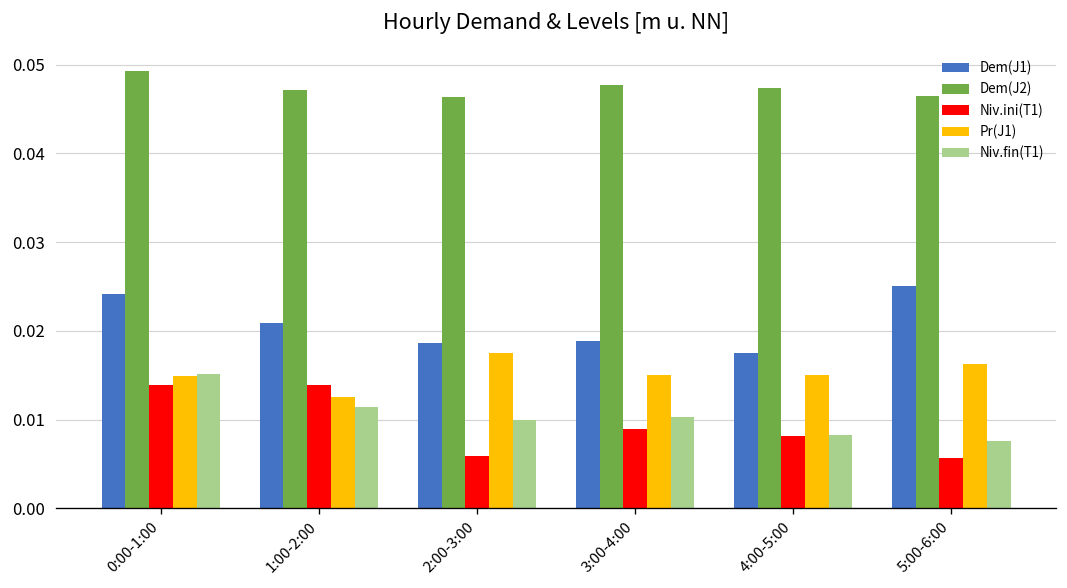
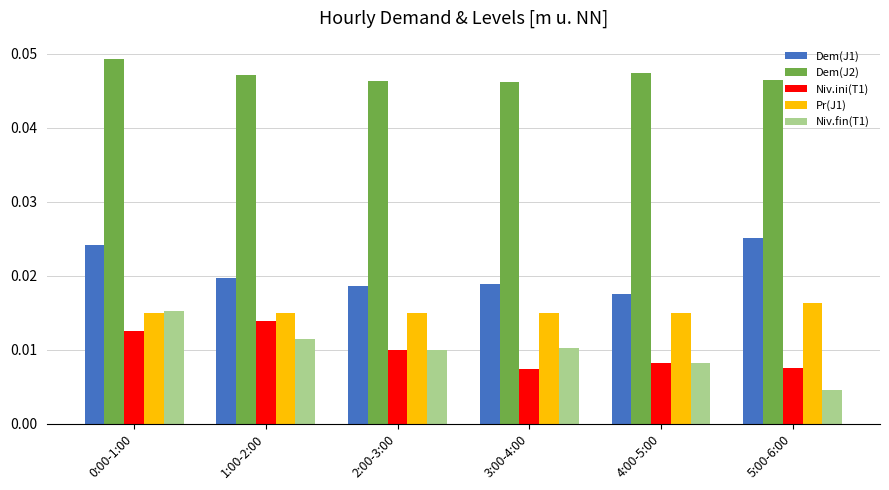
Niv.ini(T1), 0:00-1:00: 0.014 -> 0.013
Dem(J1), 1:00-2:00: 0.021 -> 0.020
Pr(J1), 1:00-2:00: 0.013 -> 0.015
Niv.ini(T1), 2:00-3:00: 0.006 -> 0.010
Pr(J1), 2:00-3:00: 0.017 -> 0.015
Dem(J2), 3:00-4:00: 0.048 -> 0.046
Niv.ini(T1), 3:00-4:00: 0.009 -> 0.007
Niv.ini(T1), 5:00-6:00: 0.006 -> 0.008
Niv.fin(T1), 5:00-6:00: 0.008 -> 0.005
